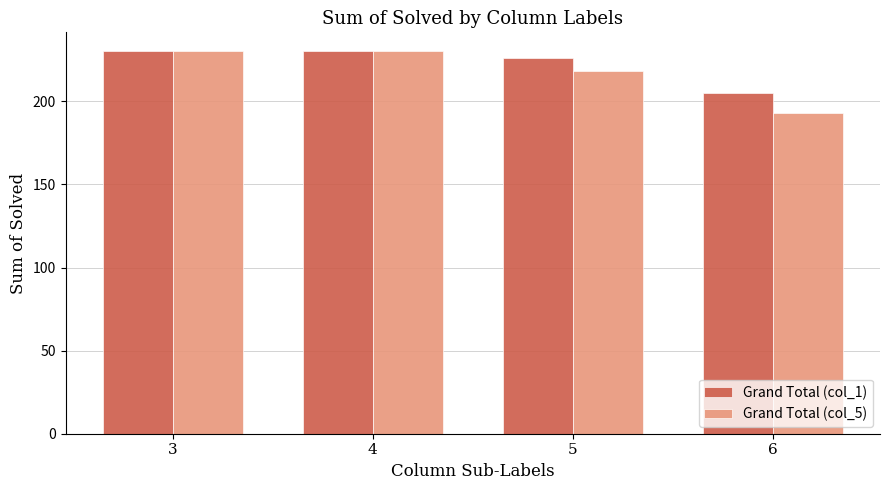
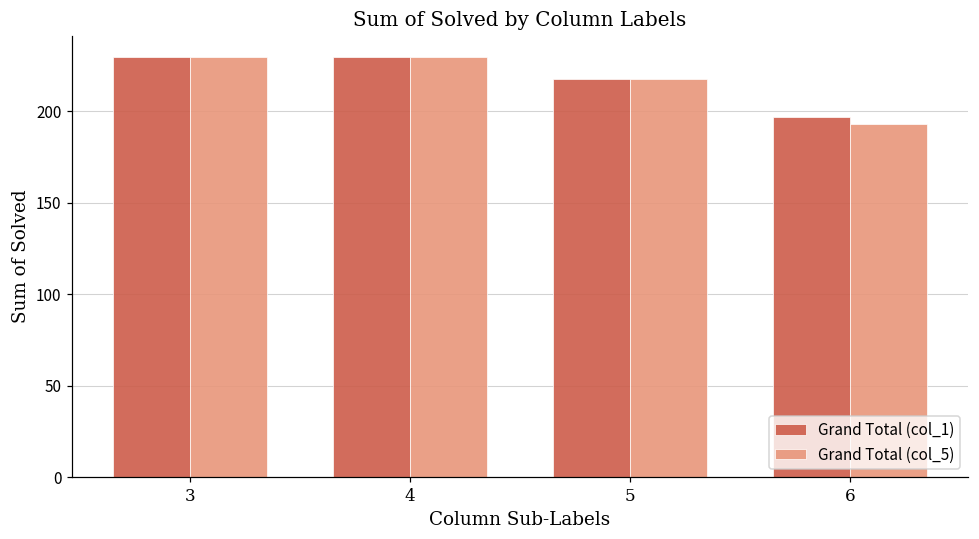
Grand Total (col_1), 5: 226 -> 218
Grand Total (col_1), 6: 205 -> 197
